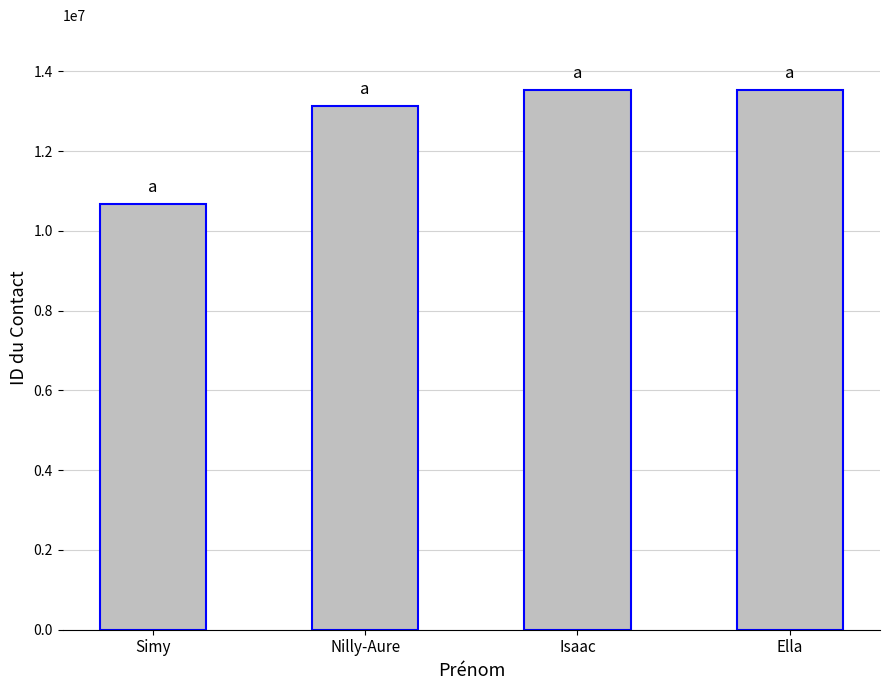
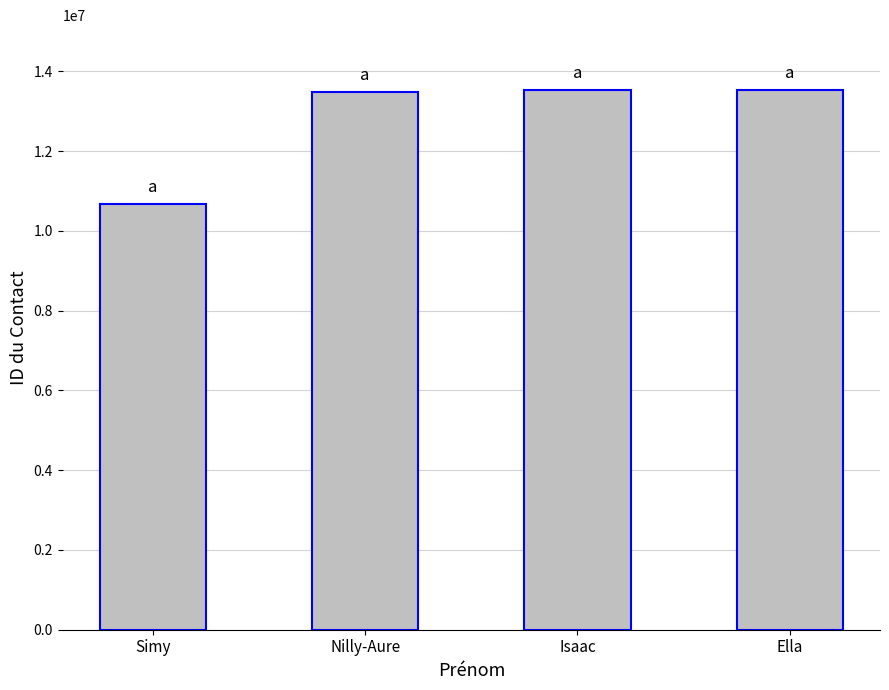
Nilly-Aure: 13100000 -> 13500000
